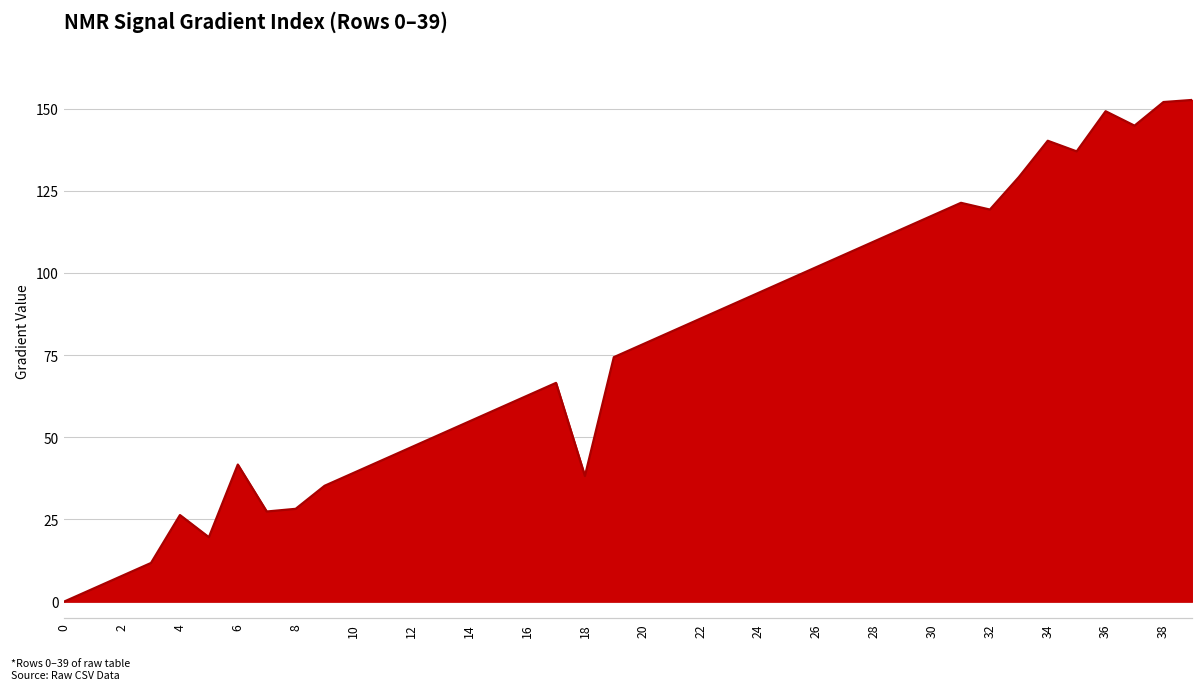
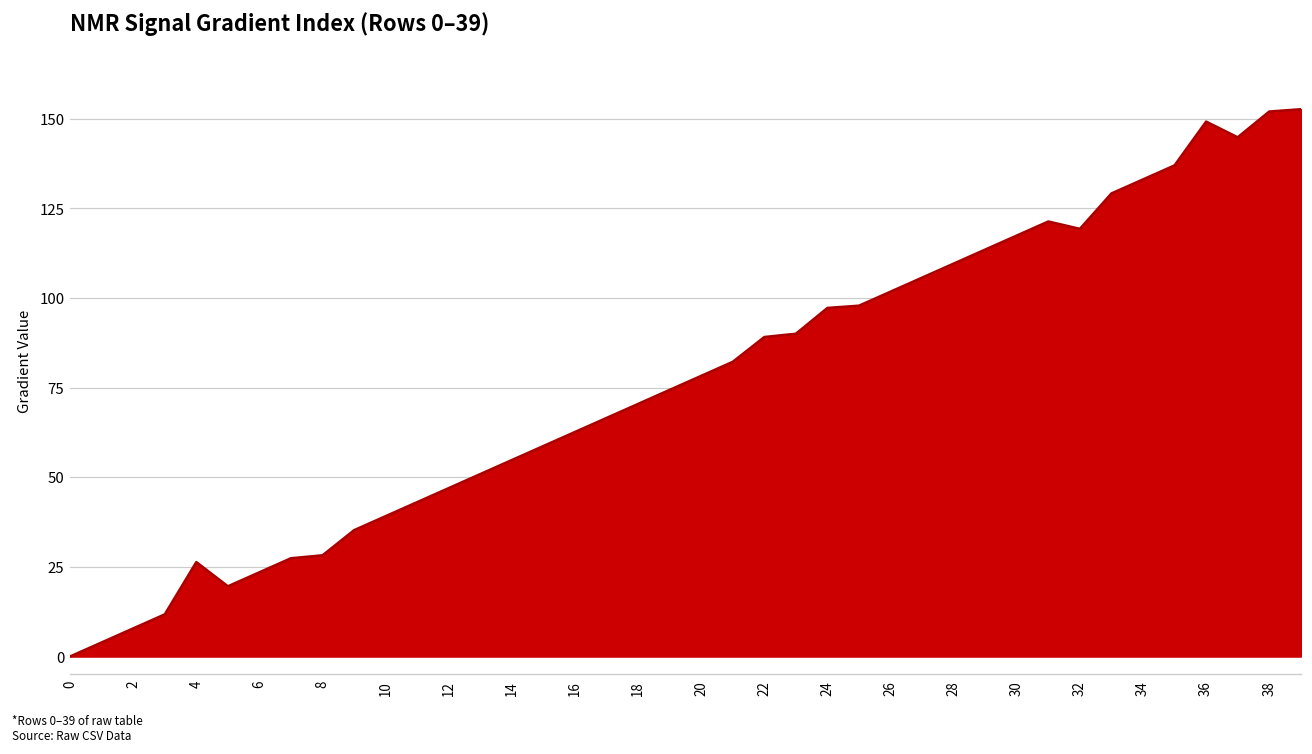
6: 42 -> 23
18: 38 -> 70
22: 86 -> 89
24: 94 -> 97
34: 140 -> 133
